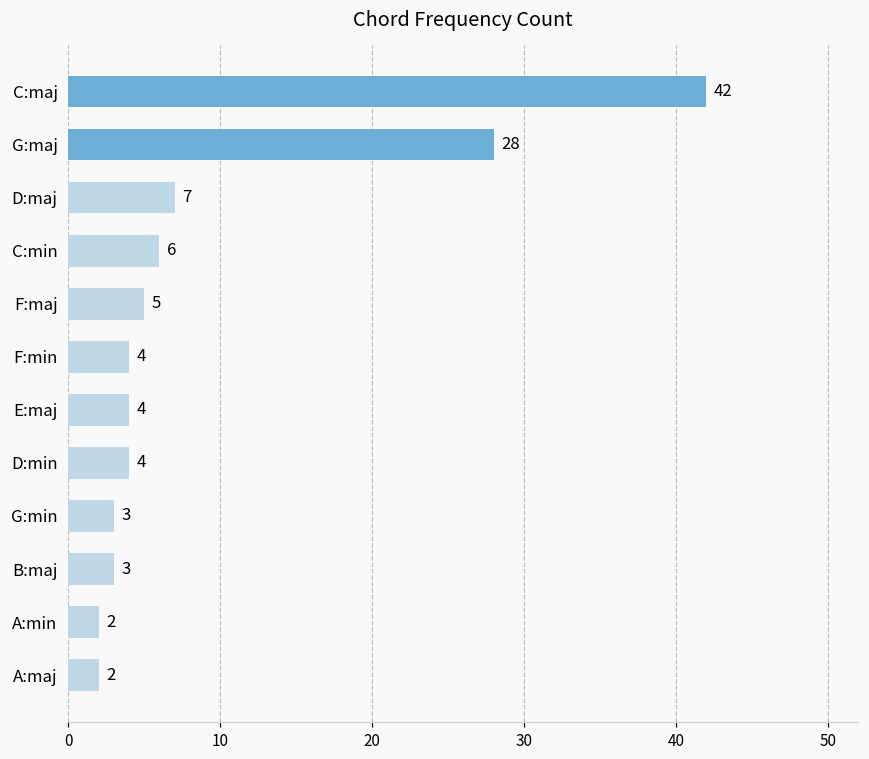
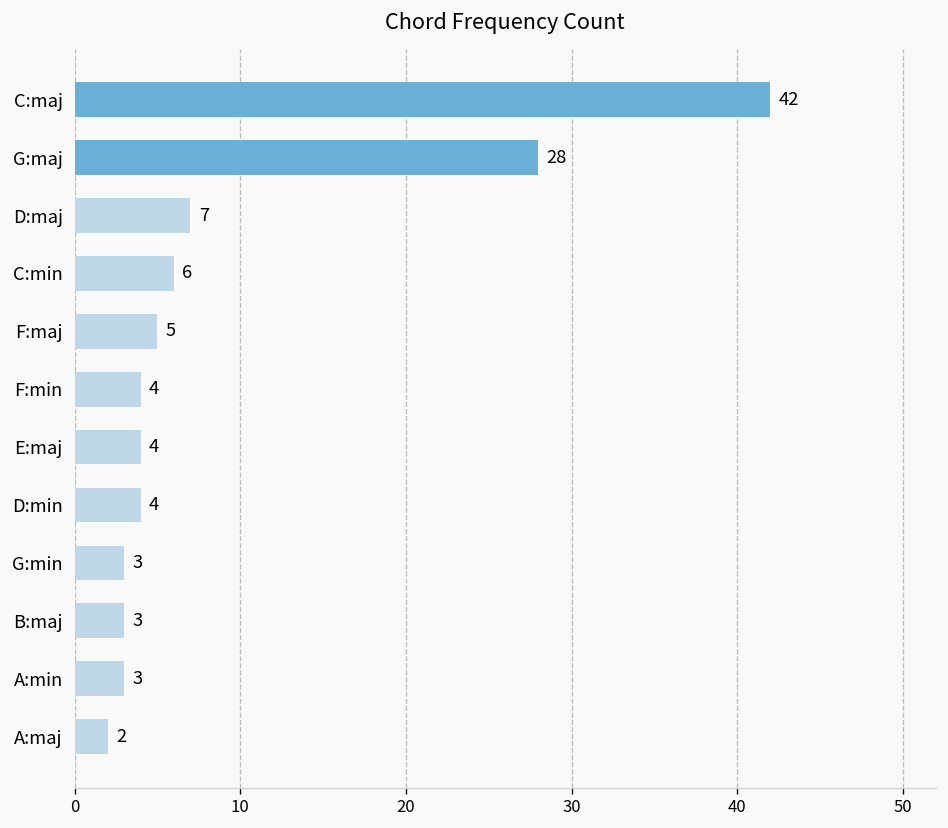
A:min: 2 -> 3
